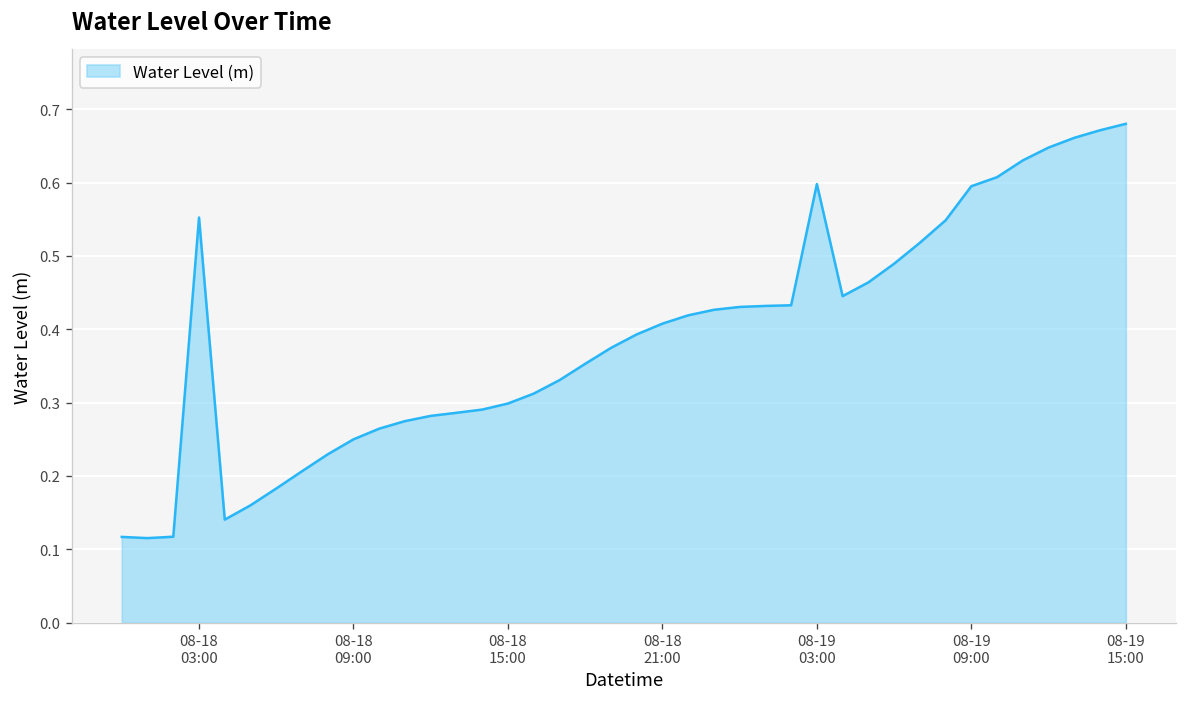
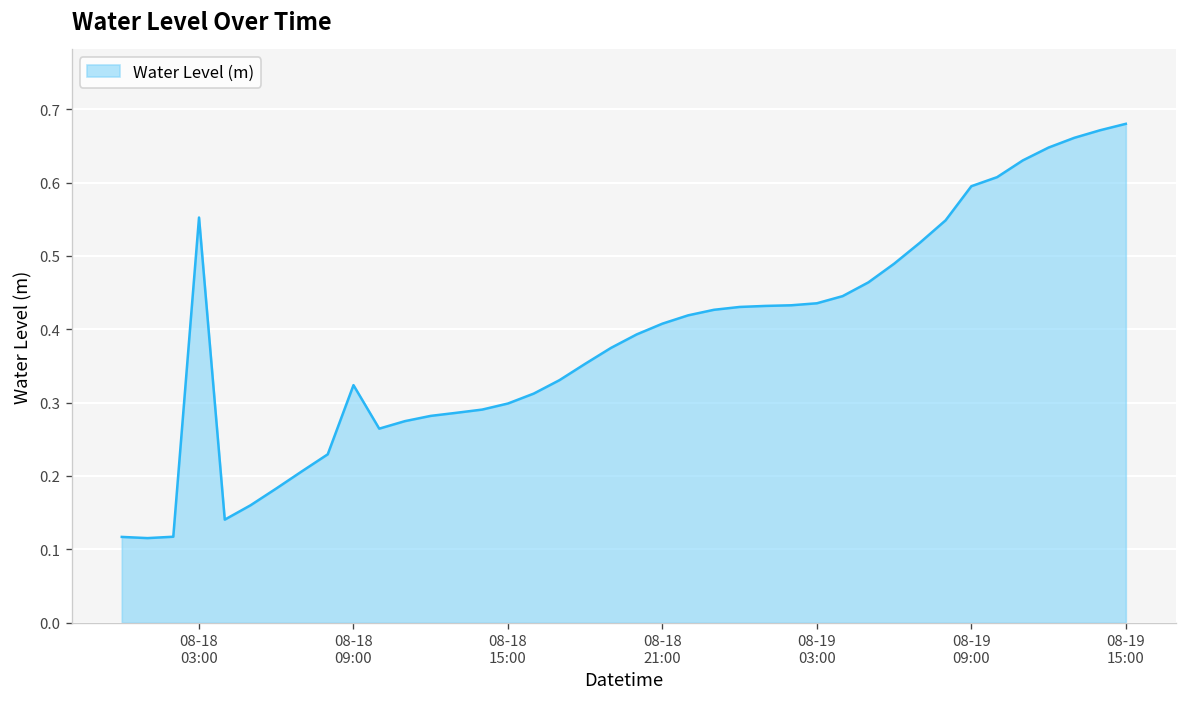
08-18 09:00: 0.25 -> 0.32
08-19 03:00: 0.60 -> 0.44
